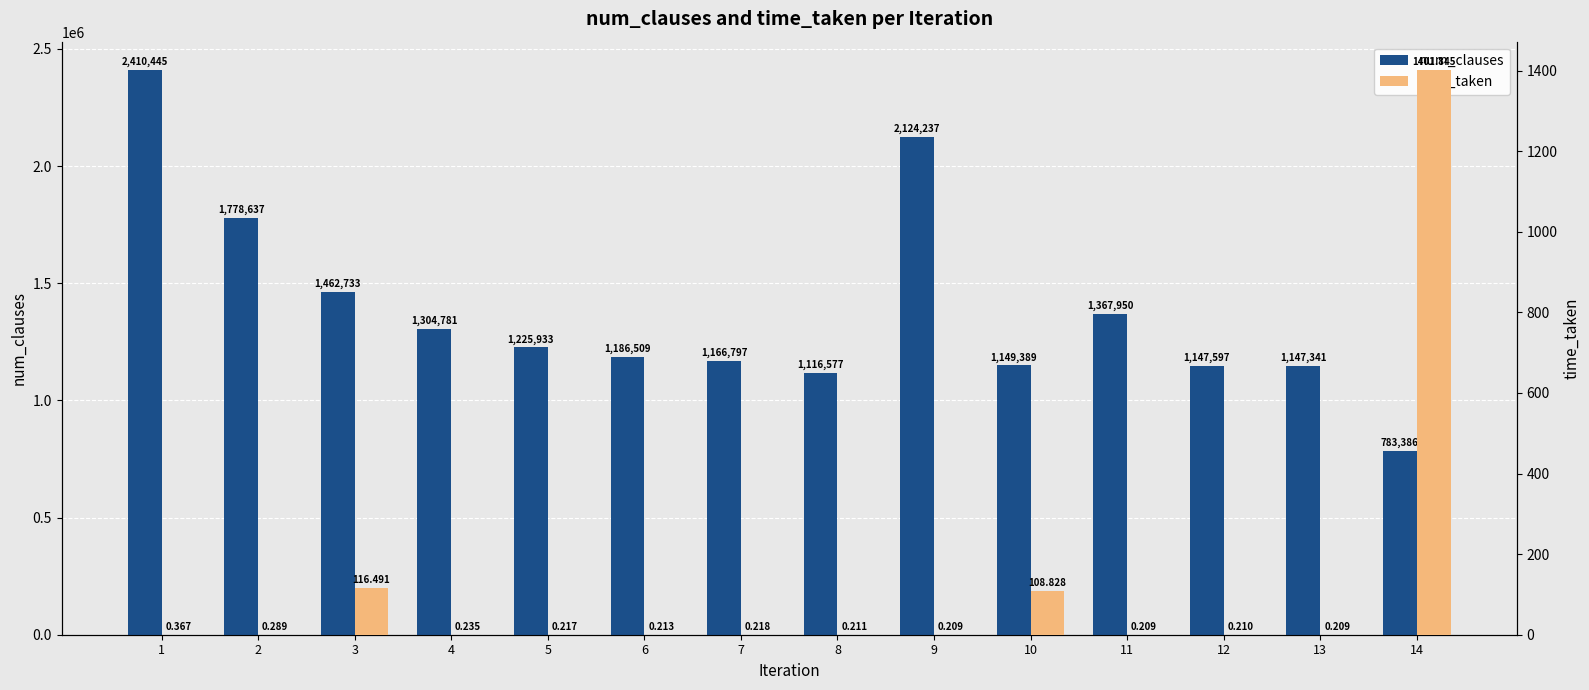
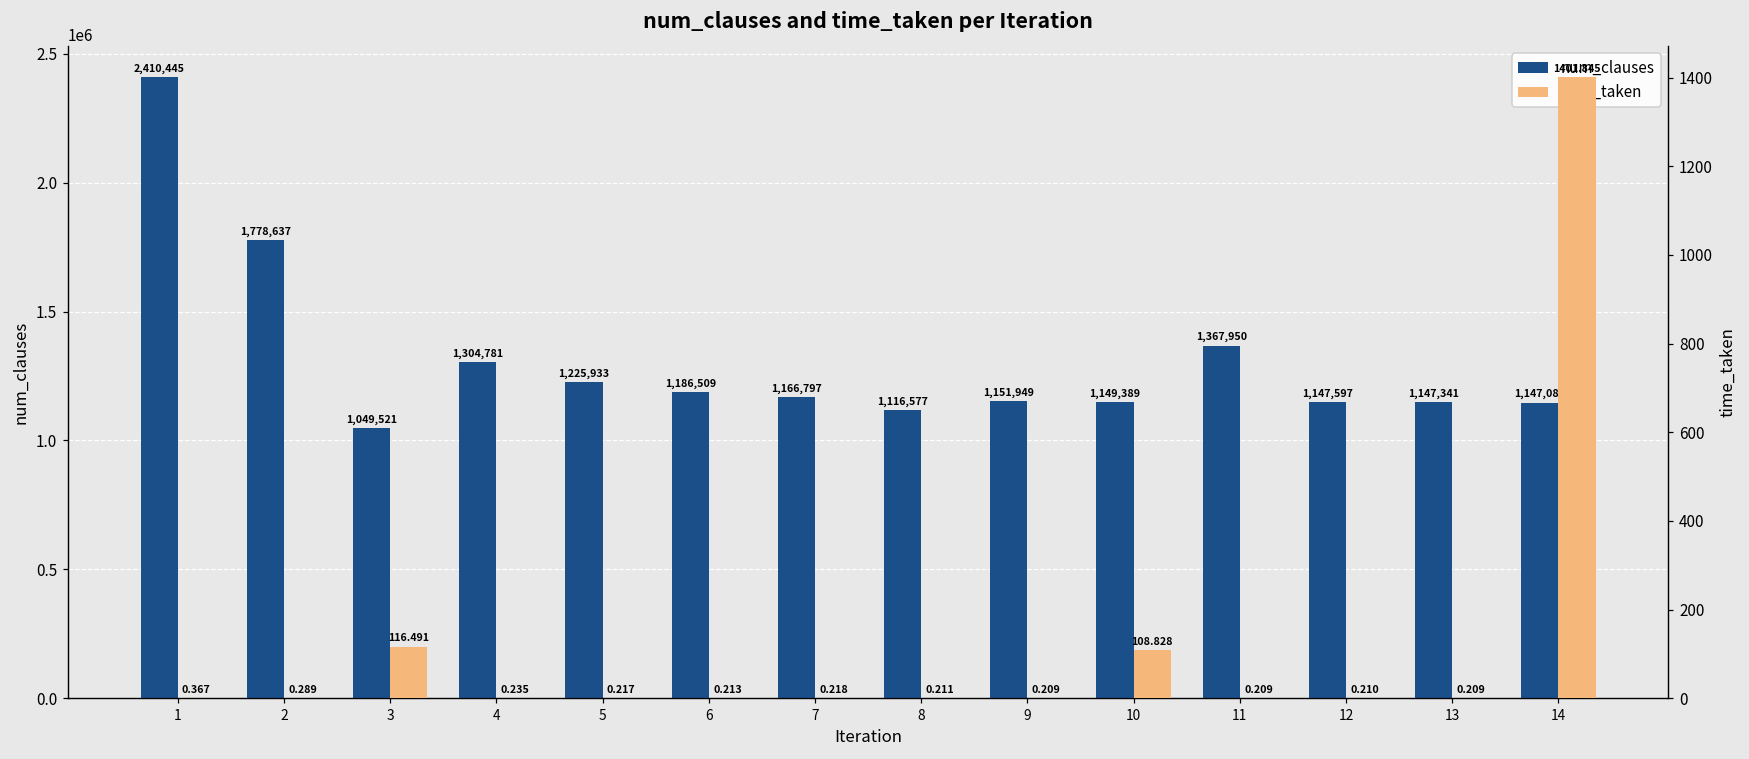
num_clauses, 3: 1,462,733 -> 1,049,521
num_clauses, 9: 2,124,237 -> 1,151,949
num_clauses, 14: 783,386 -> 1,147,085
